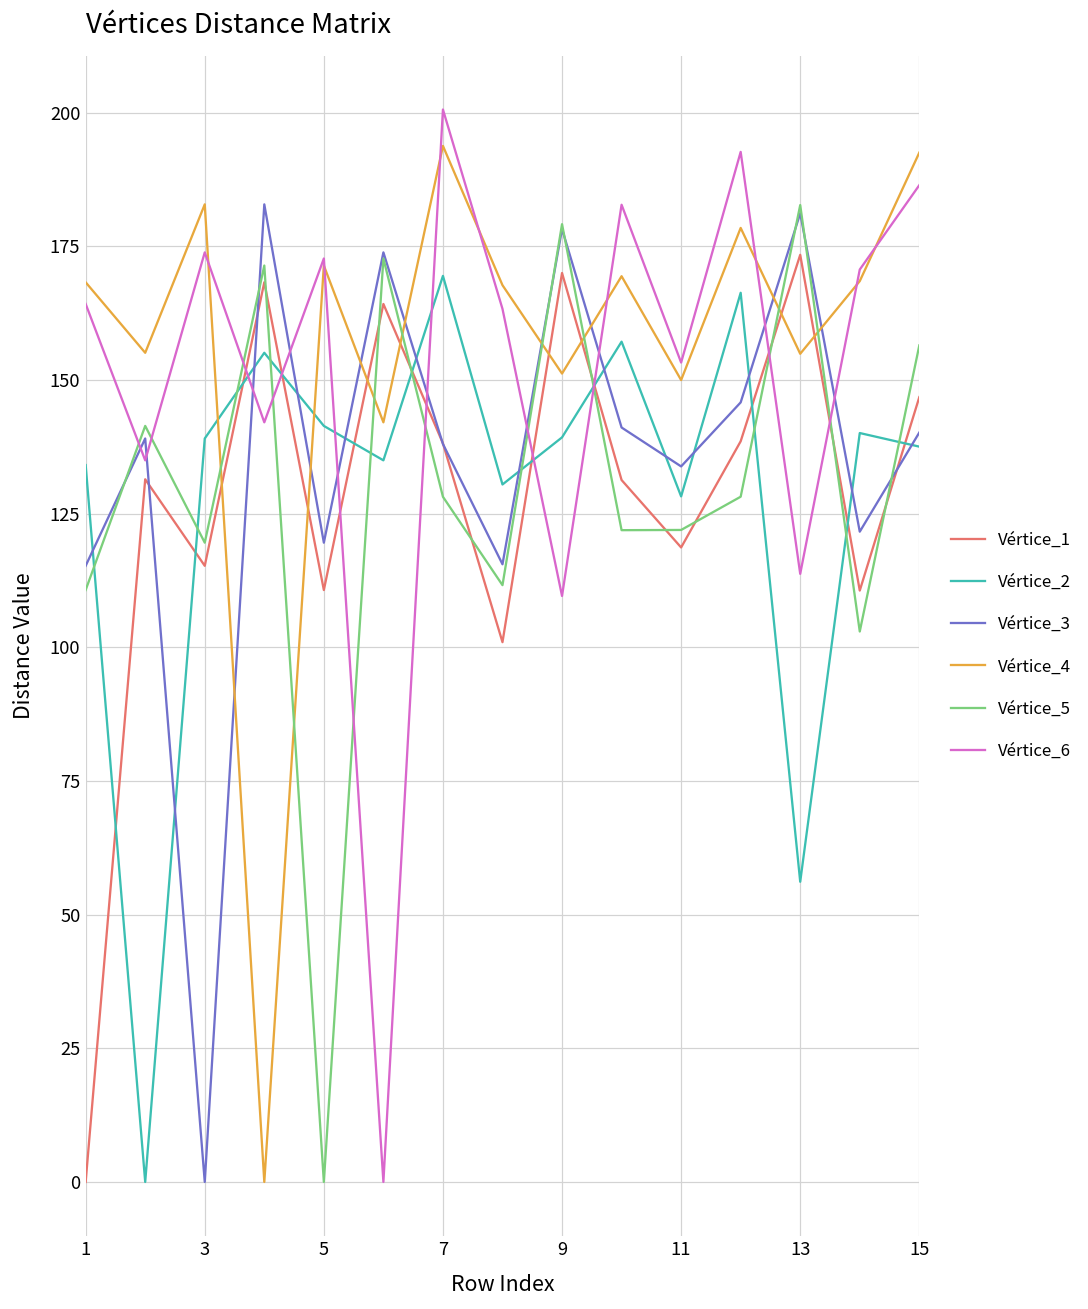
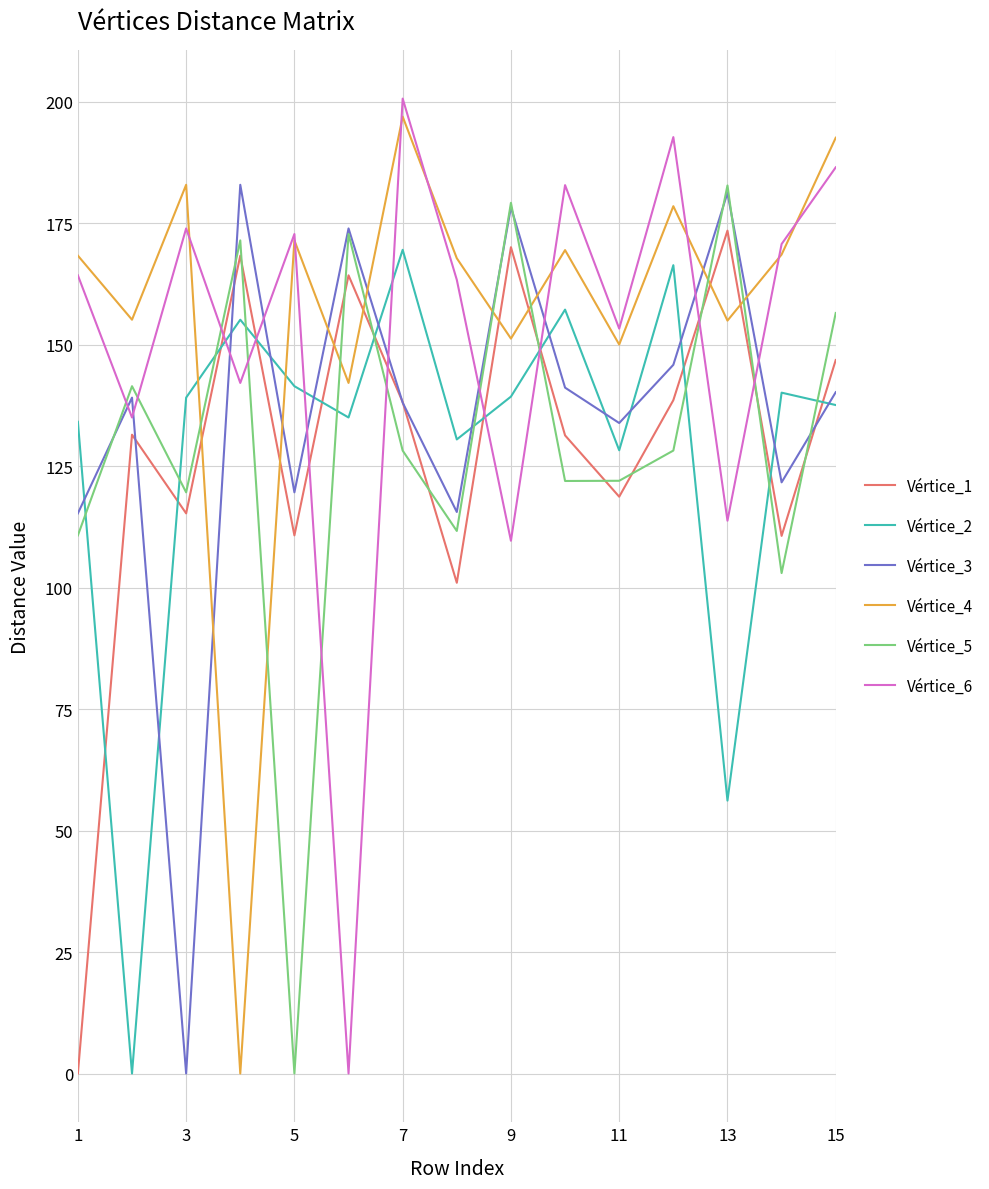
Vértice_4, 7: 194 -> 197
